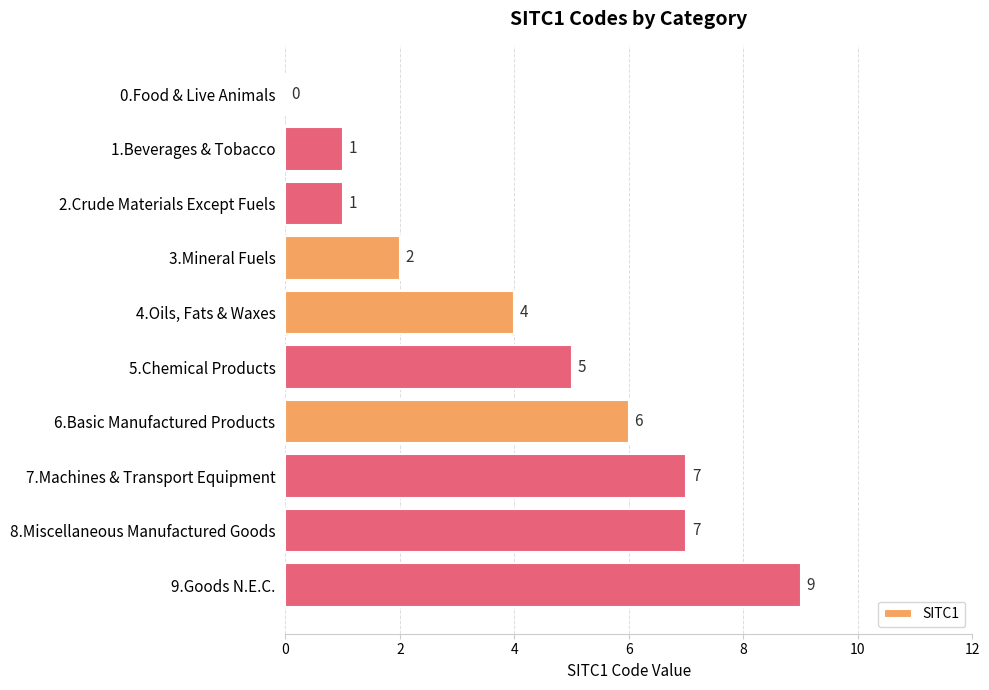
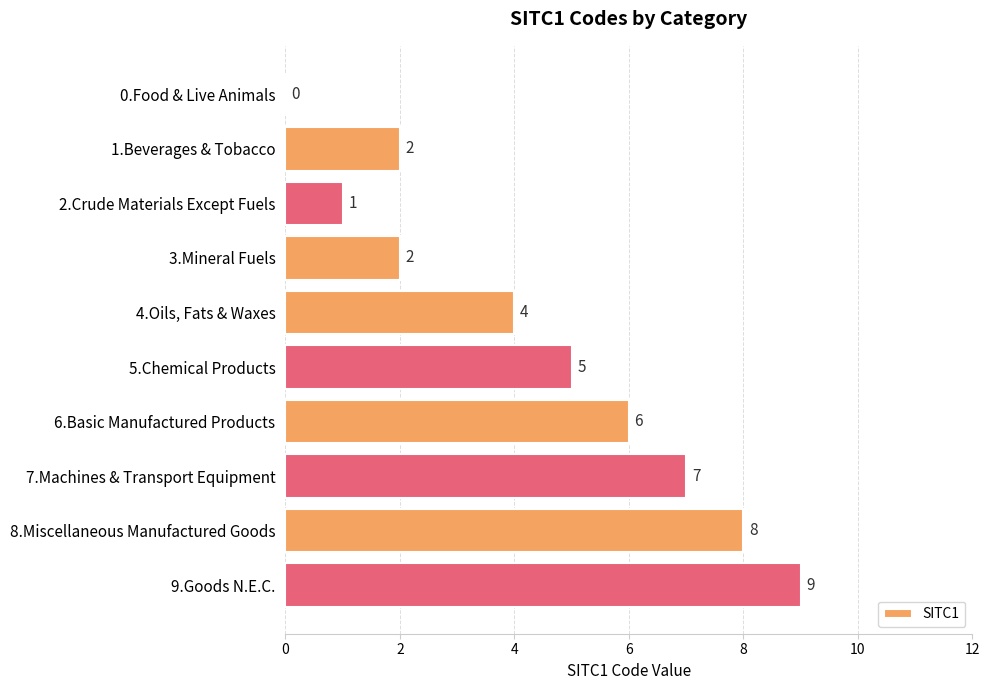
1.Beverages & Tobacco: 1 -> 2
8.Miscellaneous Manufactured Goods: 7 -> 8
